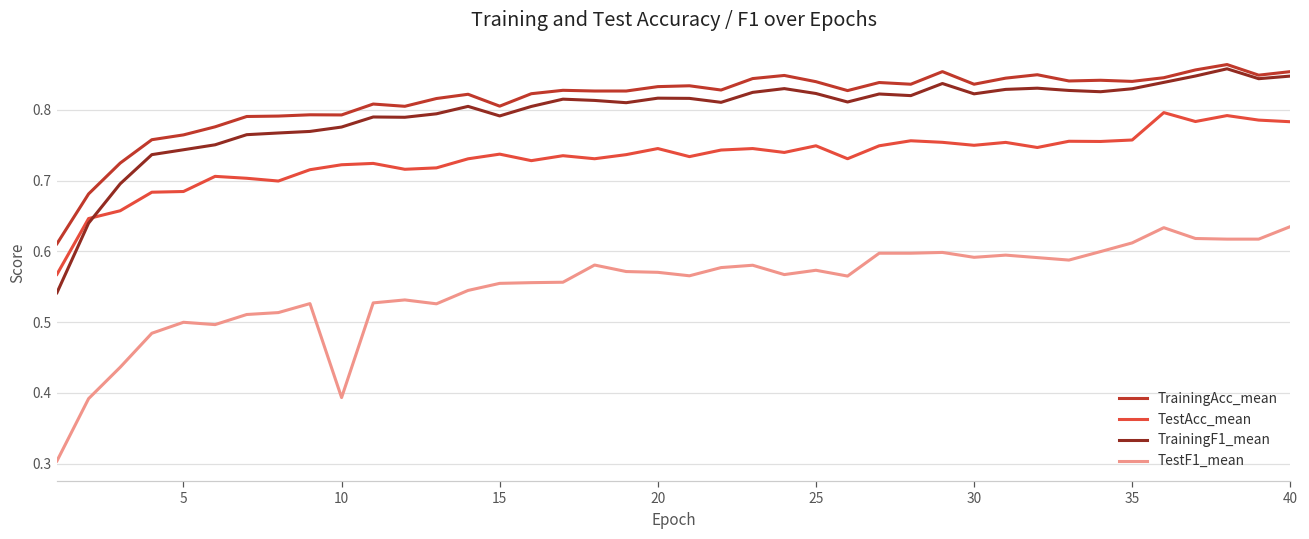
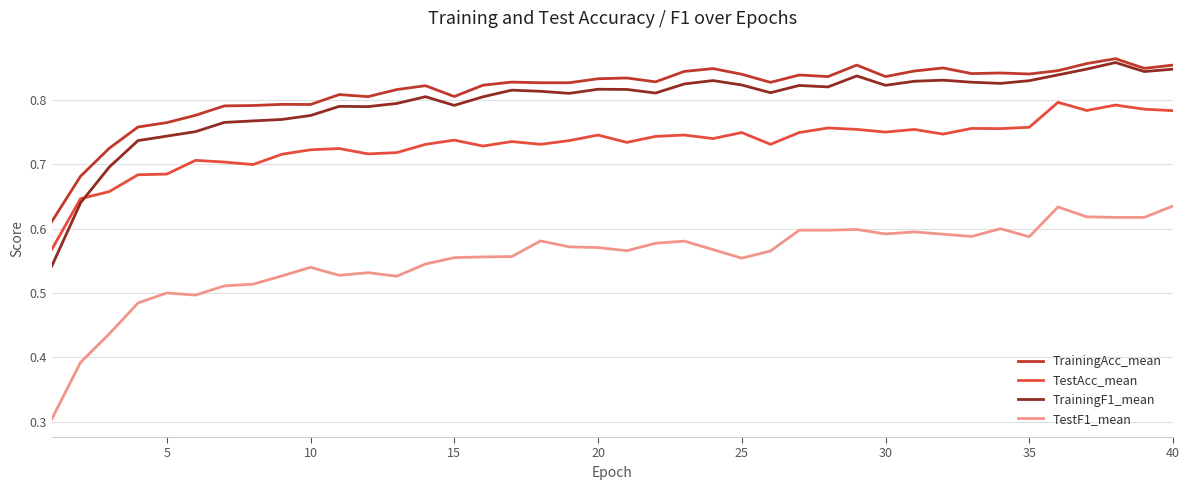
TestF1_mean, 10: 0.39 -> 0.54
TestF1_mean, 25: 0.57 -> 0.55
TestF1_mean, 35: 0.61 -> 0.59
